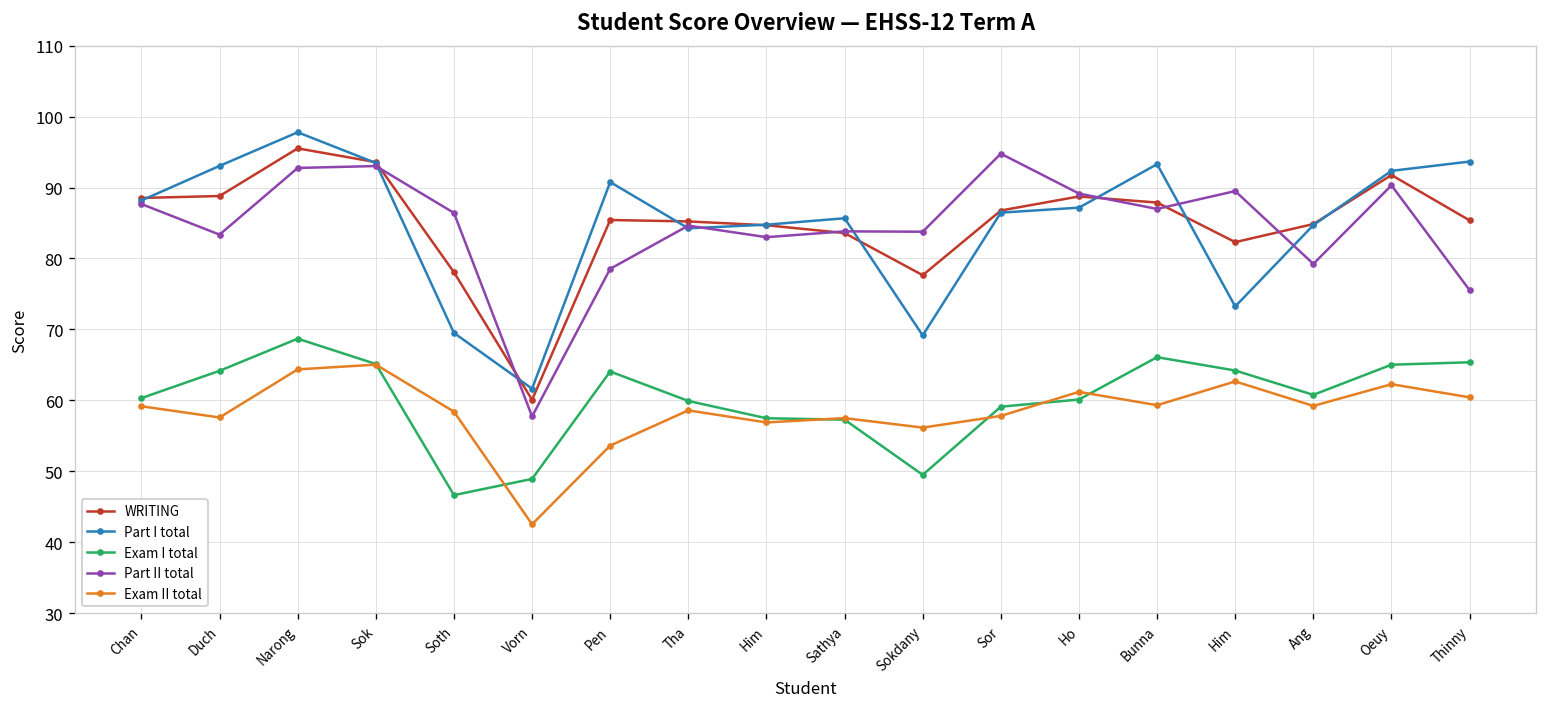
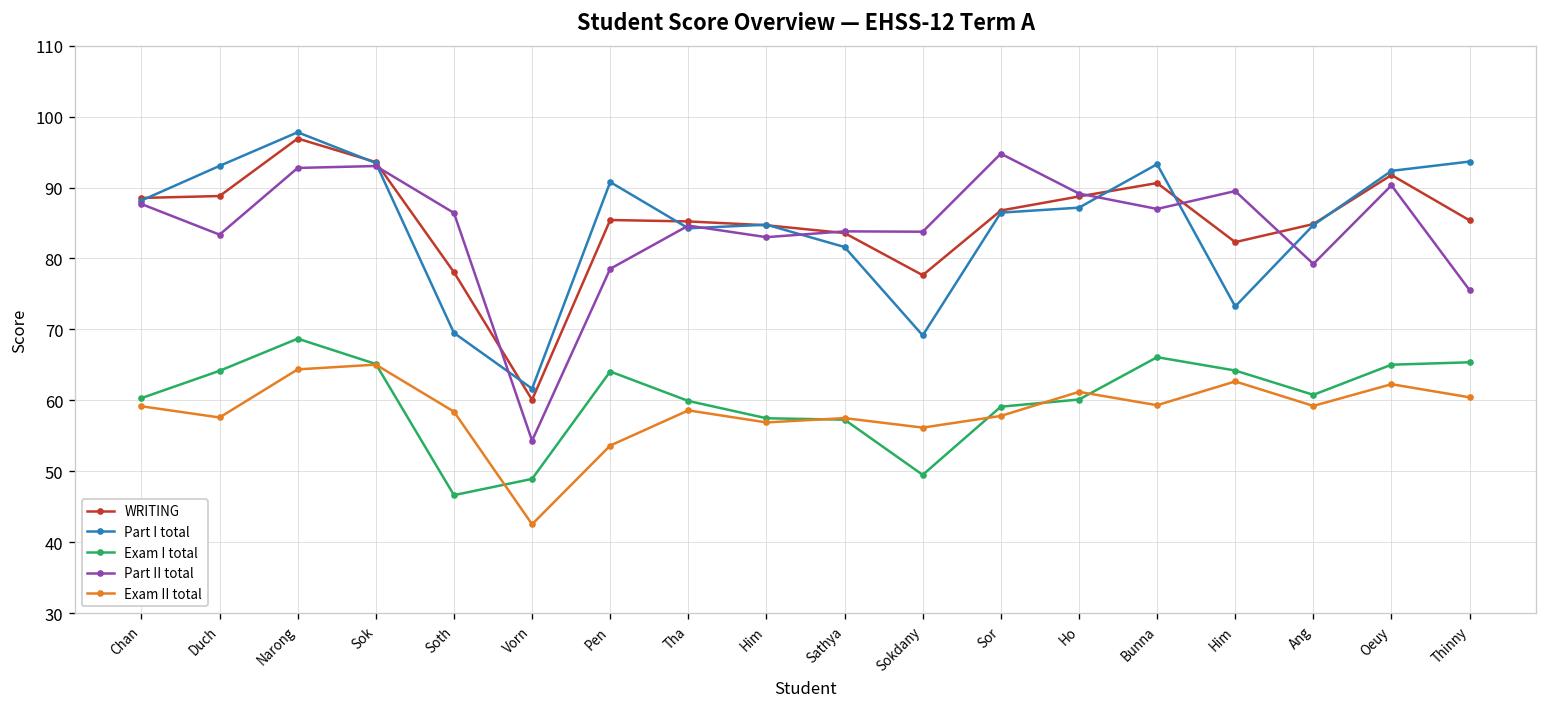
WRITING, Narong: 96 -> 97
Part II total, Vorn: 58 -> 54
Part I total, Sathya: 86 -> 82
WRITING, Bunna: 88 -> 91
